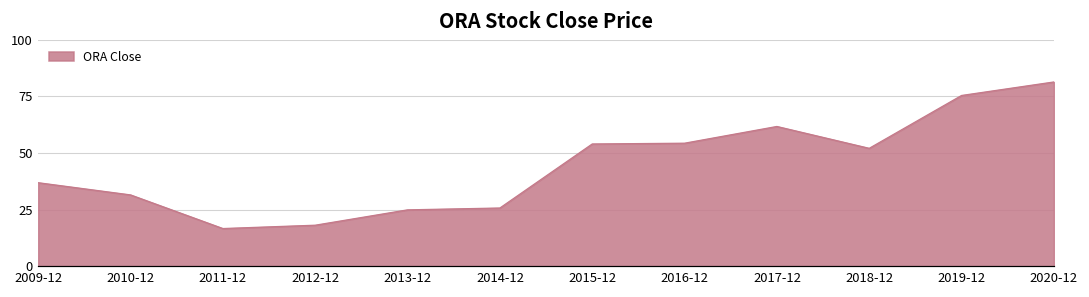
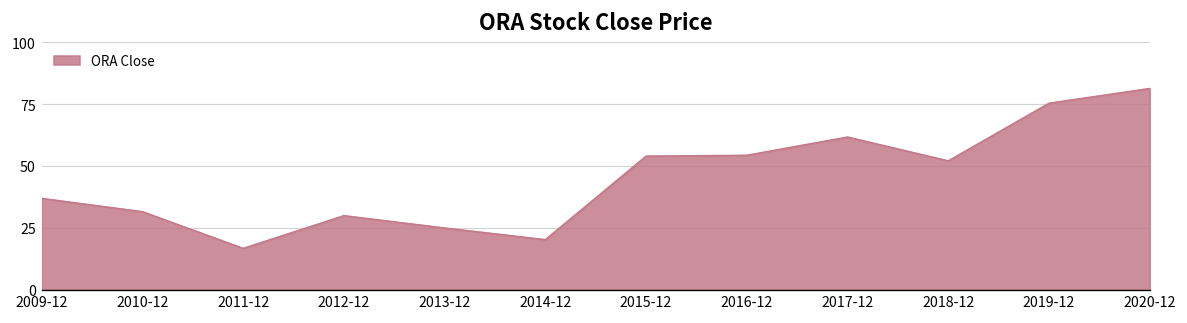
2012-12: 18 -> 30
2014-12: 26 -> 20
